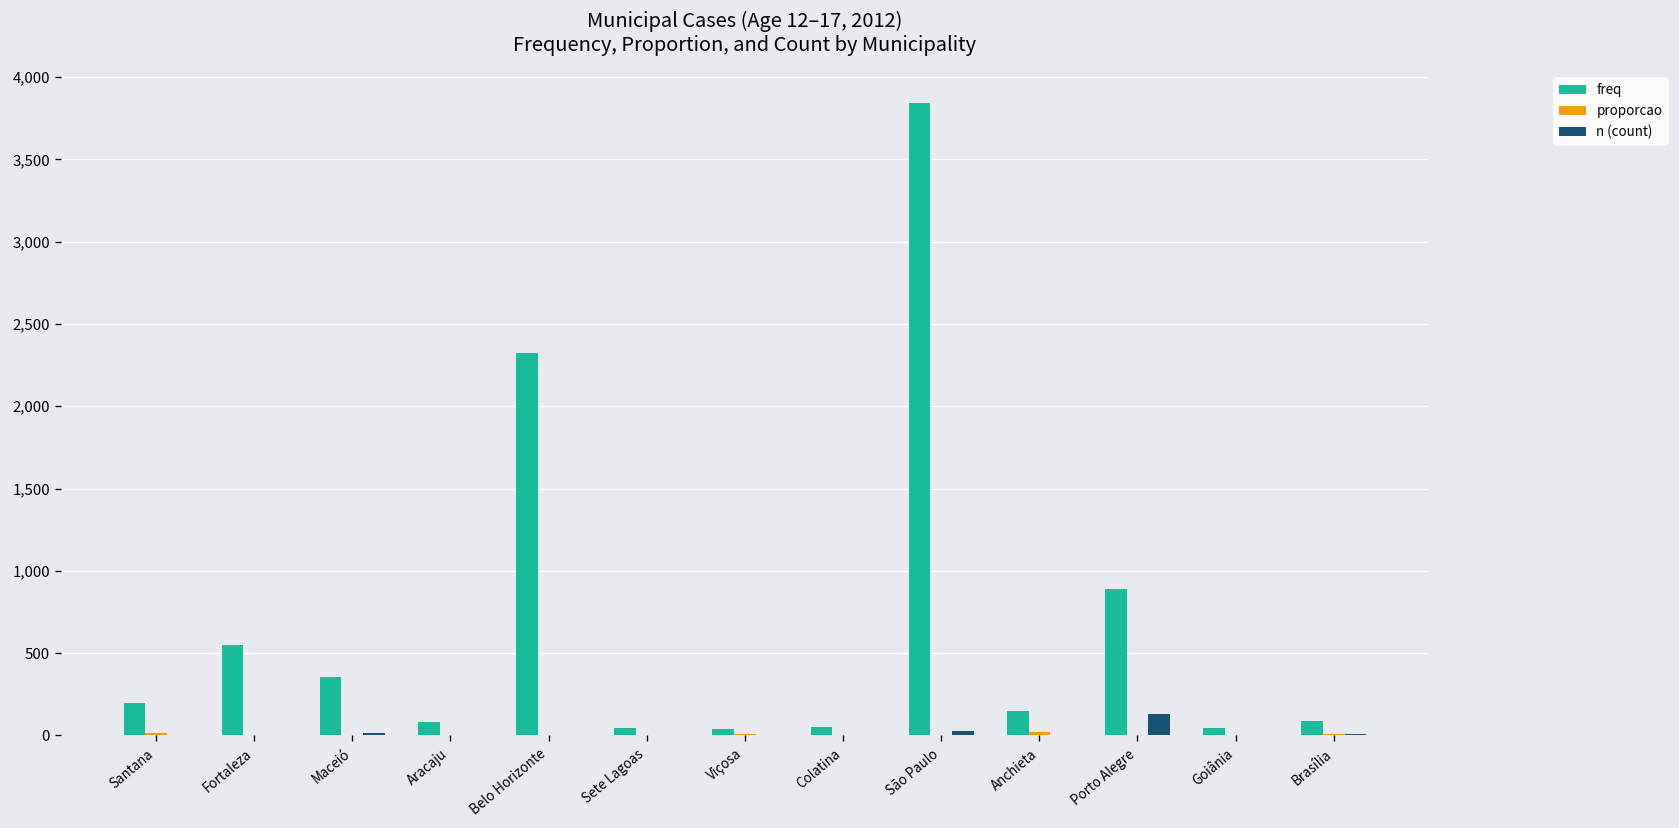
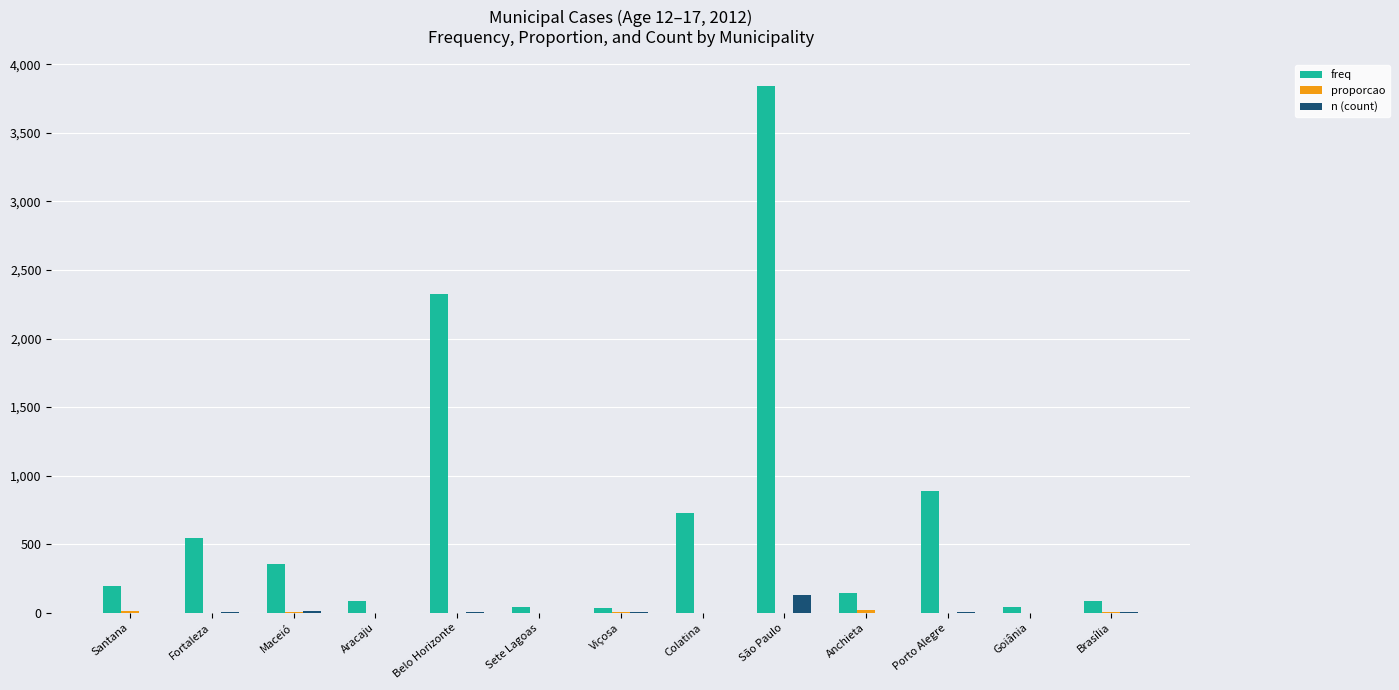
freq, Colatina: 50 -> 730
n (count), São Paulo: 30 -> 130
n (count), Porto Alegre: 130 -> 0
